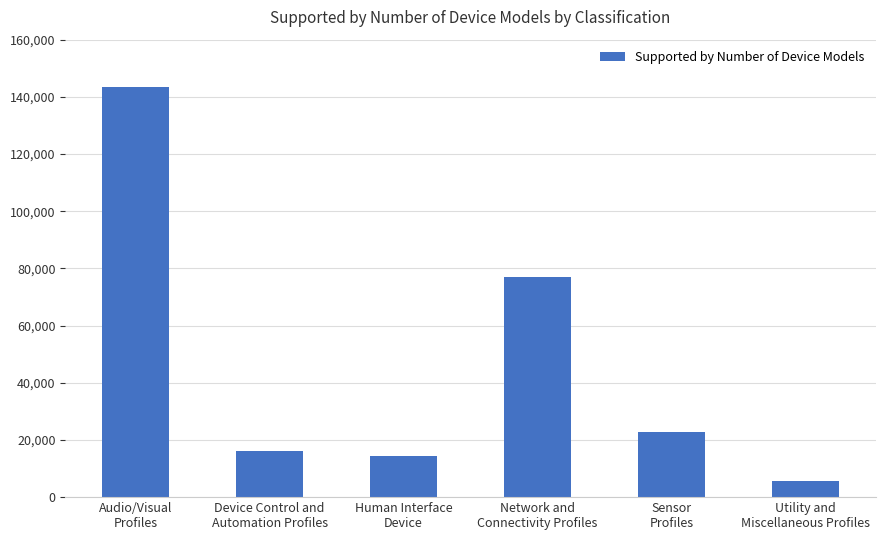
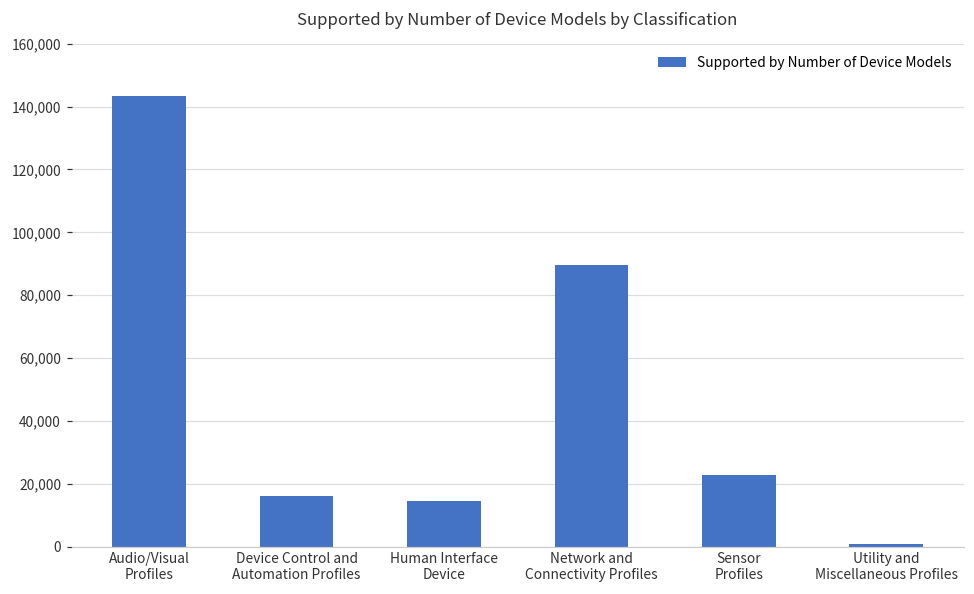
Network and Connectivity Profiles: 77,000 -> 90,000
Utility and Miscellaneous Profiles: 6,000 -> 1,000
